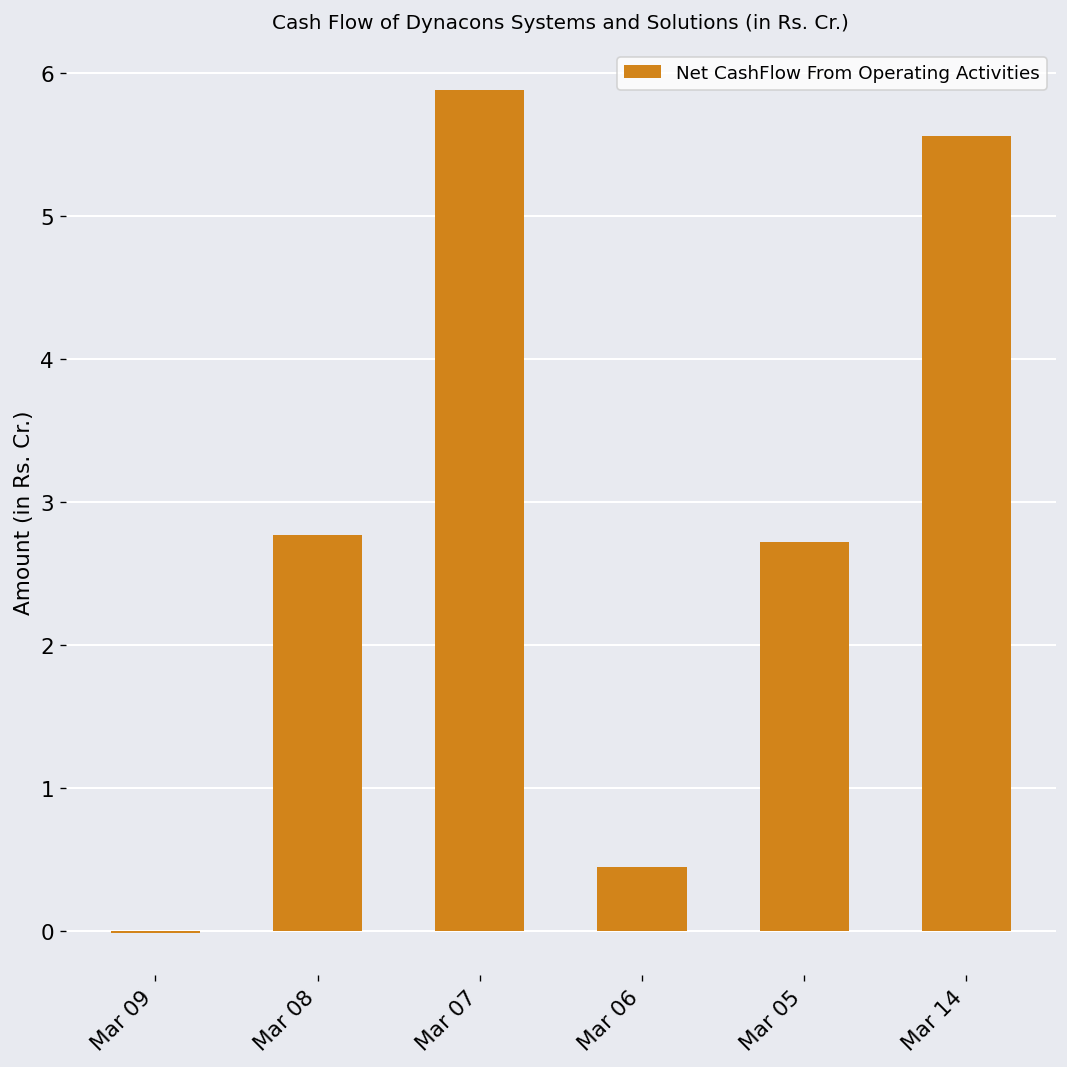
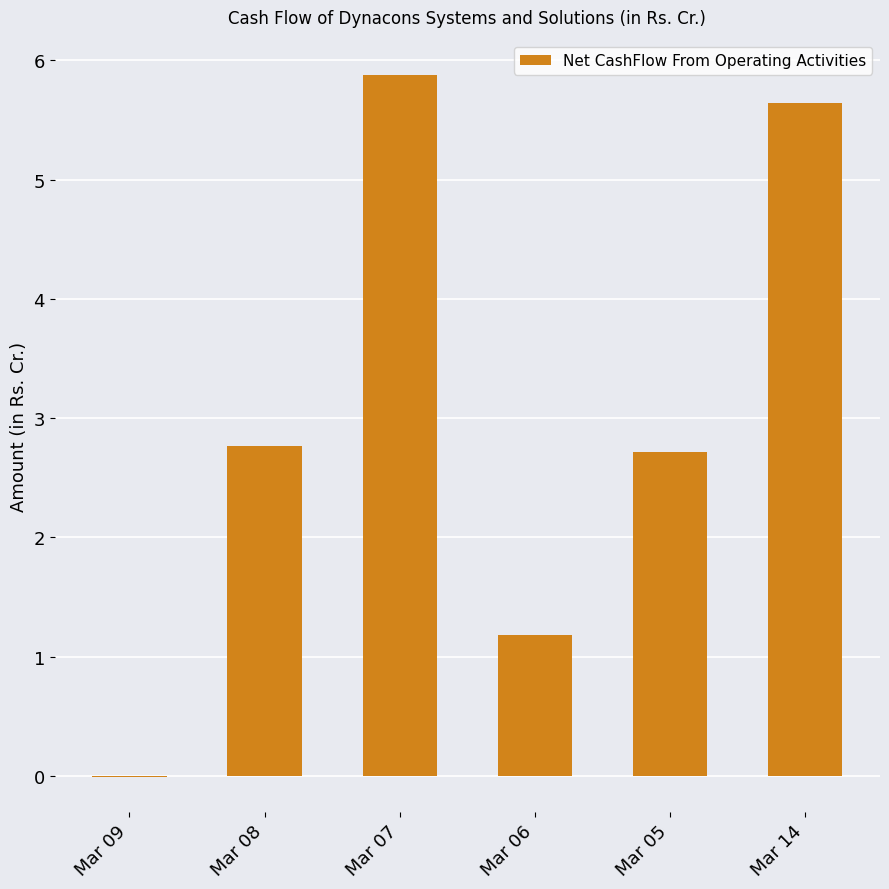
Mar 06: 0.45 -> 1.18
Mar 14: 5.56 -> 5.64
